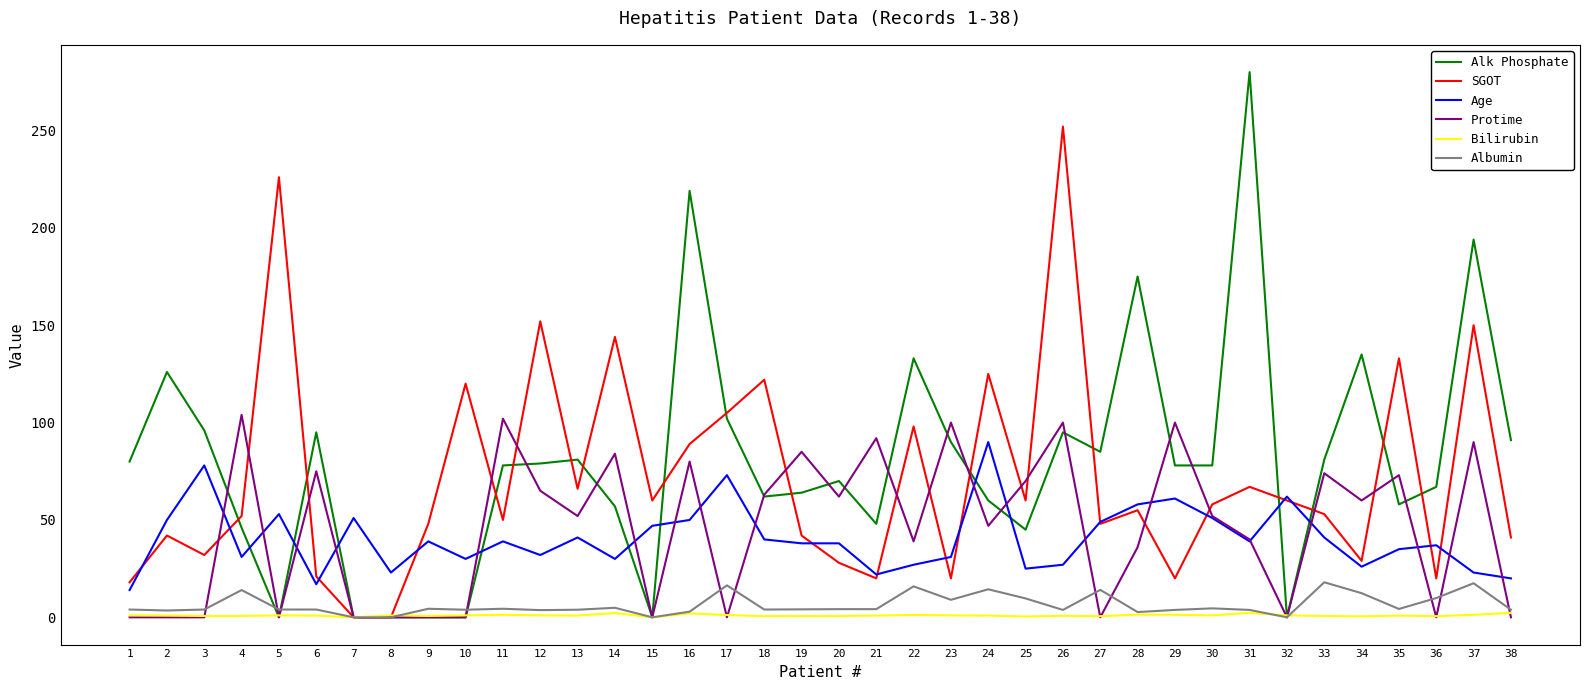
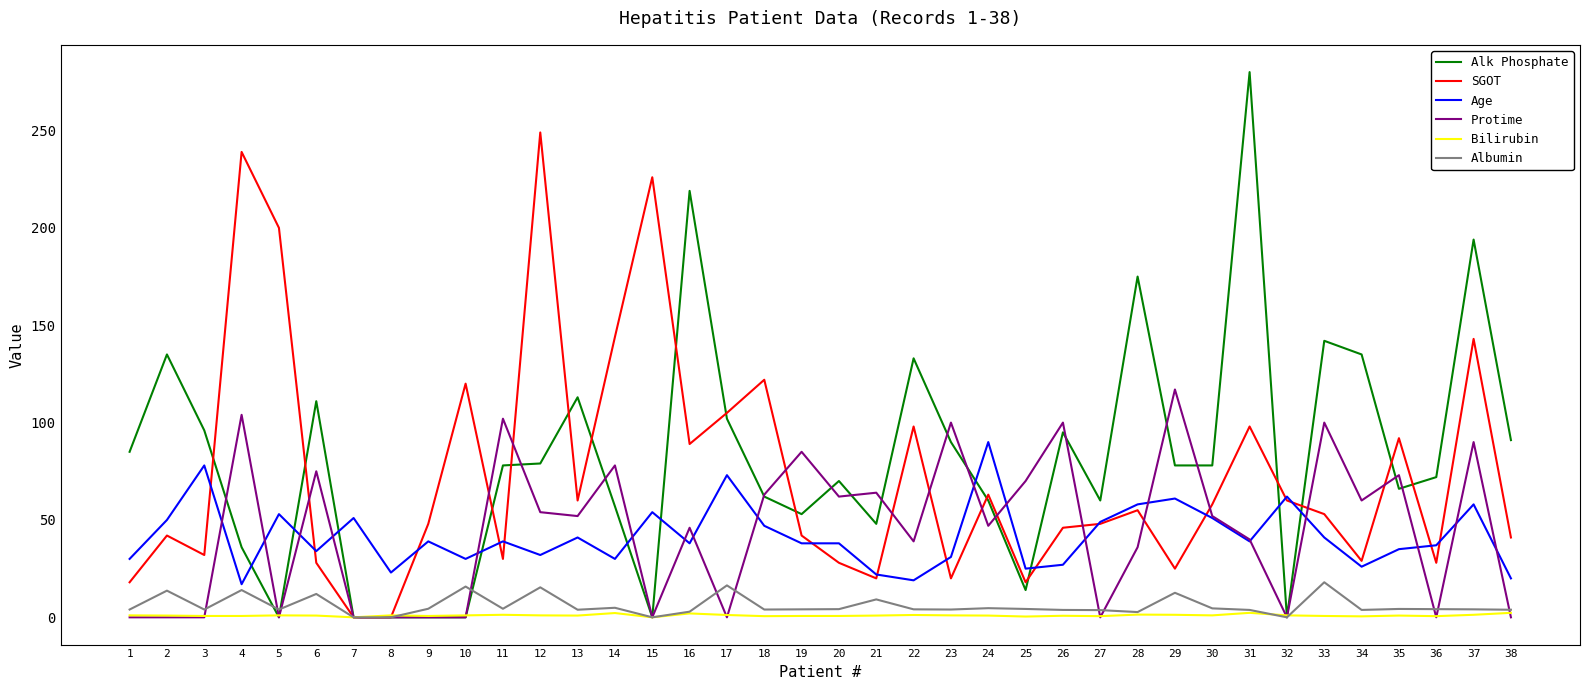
Alk Phosphate, 1: 80 -> 85
Age, 1: 14 -> 30
Alk Phosphate, 2: 126 -> 135
Albumin, 2: 4 -> 14
Alk Phosphate, 4: 46 -> 36
SGOT, 4: 52 -> 239
Age, 4: 31 -> 17
SGOT, 5: 226 -> 200
Alk Phosphate, 6: 95 -> 111
SGOT, 6: 21 -> 28
Age, 6: 17 -> 34
Albumin, 6: 4 -> 12
Albumin, 10: 4 -> 16
SGOT, 11: 50 -> 30
SGOT, 12: 152 -> 249
Protime, 12: 65 -> 54
Albumin, 12: 4 -> 15
Alk Phosphate, 13: 81 -> 113
SGOT, 13: 66 -> 60
Protime, 14: 84 -> 78
SGOT, 15: 60 -> 226
Age, 15: 47 -> 54
Age, 16: 50 -> 38
Protime, 16: 80 -> 46
Age, 18: 40 -> 47
Alk Phosphate, 19: 64 -> 53
Protime, 21: 92 -> 64
Albumin, 21: 4 -> 9
Age, 22: 27 -> 19
Albumin, 22: 16 -> 4
Albumin, 23: 9 -> 4
SGOT, 24: 125 -> 63
Albumin, 24: 14 -> 5
Alk Phosphate, 25: 45 -> 14
SGOT, 25: 60 -> 18
Albumin, 25: 10 -> 4
SGOT, 26: 252 -> 46
Alk Phosphate, 27: 85 -> 60
Albumin, 27: 14 -> 4
SGOT, 29: 20 -> 25
Protime, 29: 100 -> 117
Albumin, 29: 4 -> 13
SGOT, 31: 67 -> 98
Alk Phosphate, 33: 81 -> 142
Protime, 33: 74 -> 100
Albumin, 34: 12 -> 4
Alk Phosphate, 35: 58 -> 66
SGOT, 35: 133 -> 92
Alk Phosphate, 36: 67 -> 72
SGOT, 36: 20 -> 28
Albumin, 36: 10 -> 4
SGOT, 37: 150 -> 143
Age, 37: 23 -> 58
Albumin, 37: 18 -> 4
